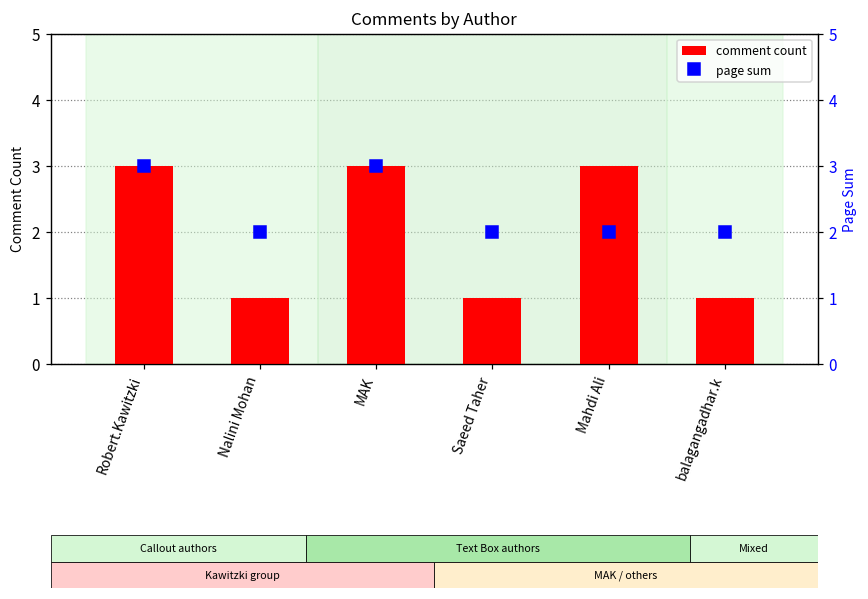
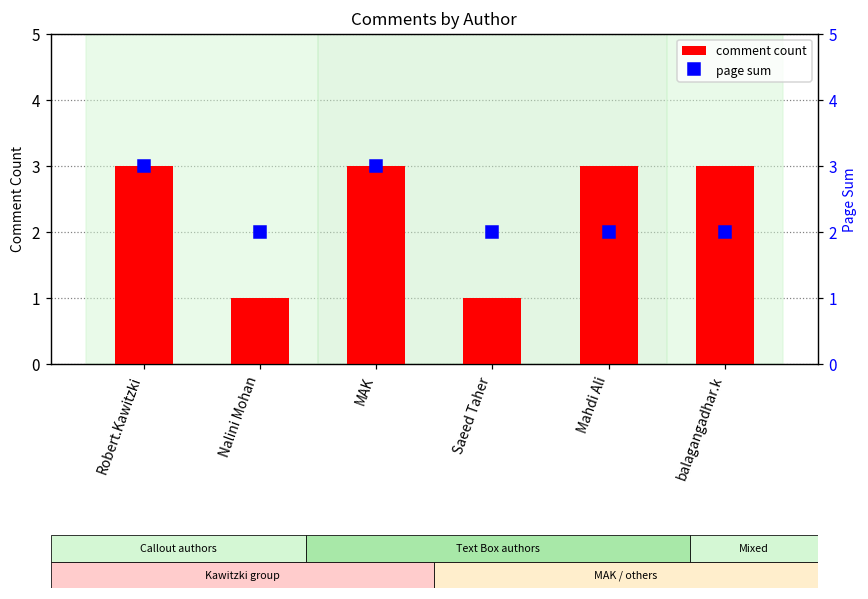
comment count, balagangadhar.k: 1 -> 3
